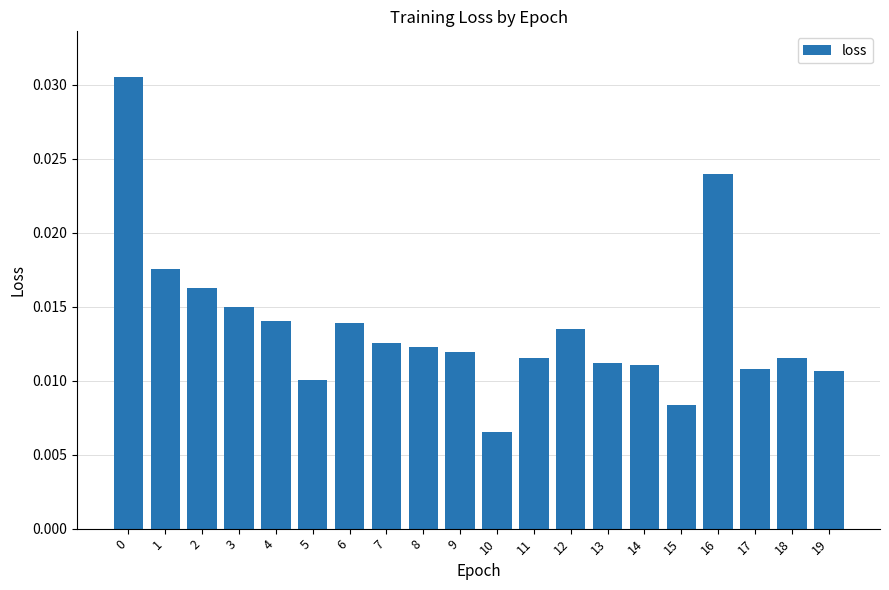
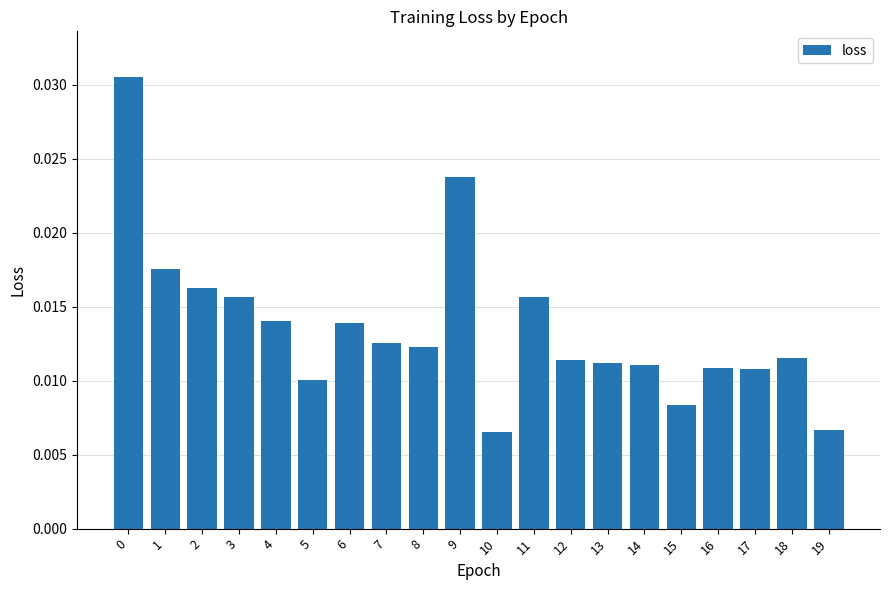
3: 0.0150 -> 0.0157
9: 0.0120 -> 0.0238
11: 0.0115 -> 0.0157
12: 0.0135 -> 0.0114
16: 0.0240 -> 0.0109
19: 0.0106 -> 0.0067
